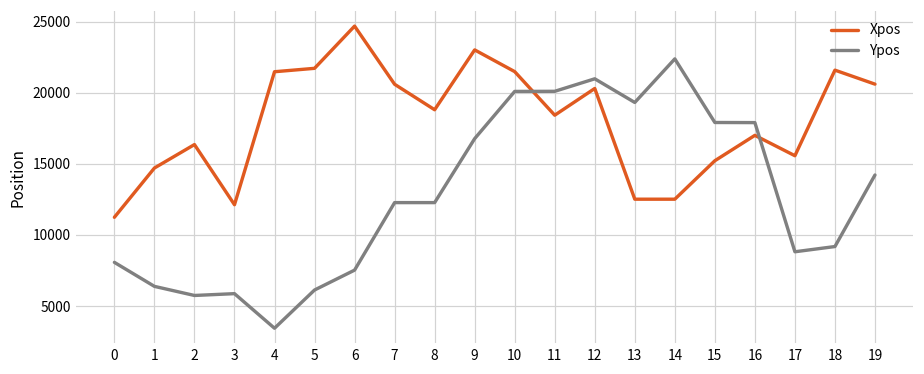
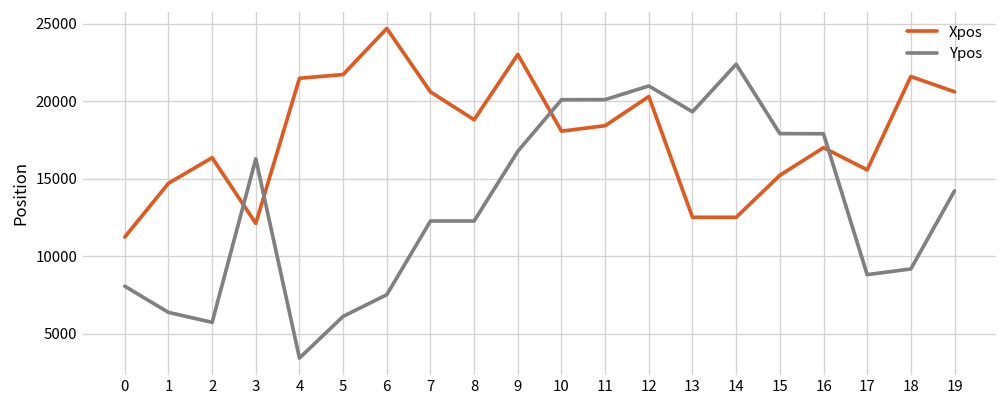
Ypos, 3: 5900 -> 16300
Xpos, 10: 21500 -> 18100
